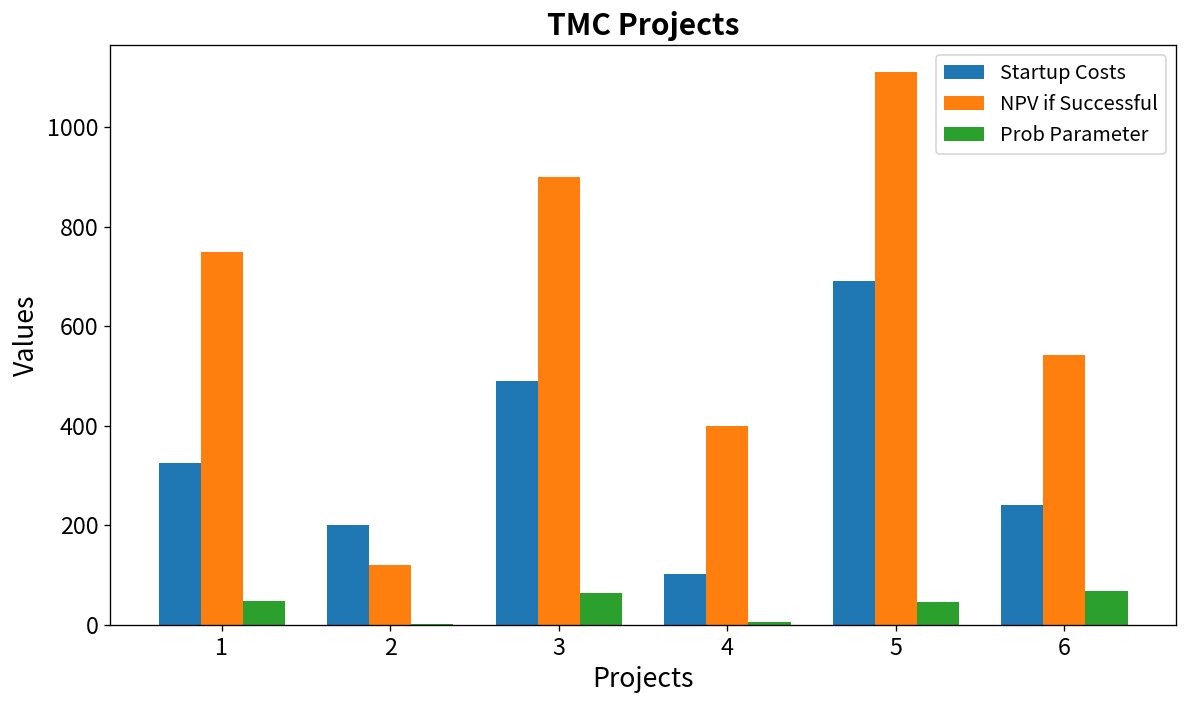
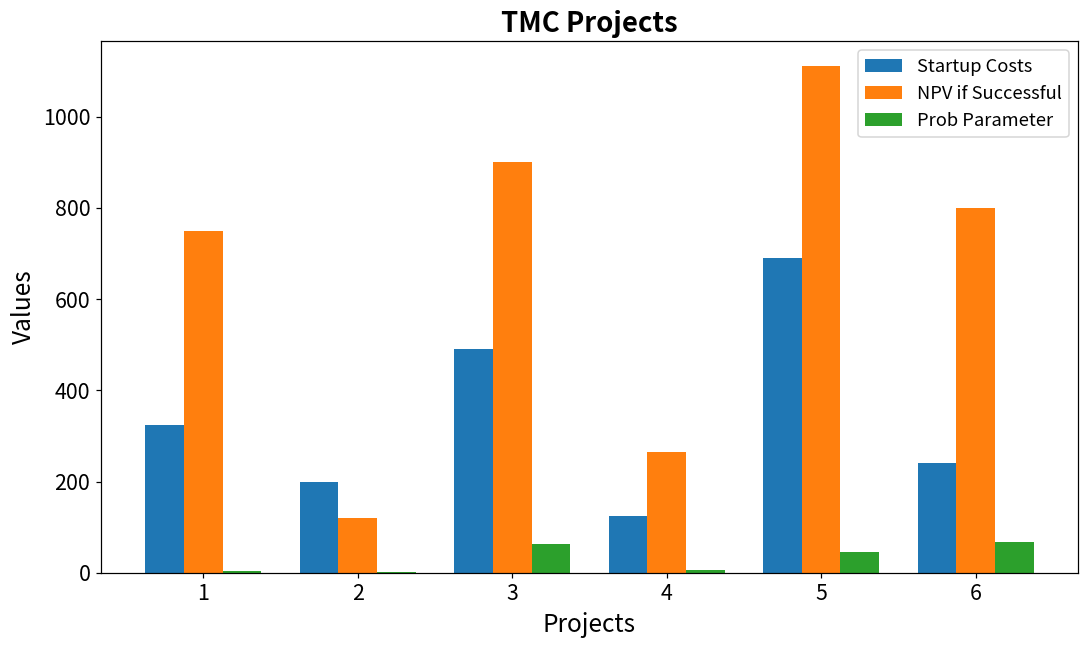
Prob Parameter, 1: 50 -> 0
Startup Costs, 4: 100 -> 130
NPV if Successful, 4: 400 -> 270
NPV if Successful, 6: 540 -> 800
